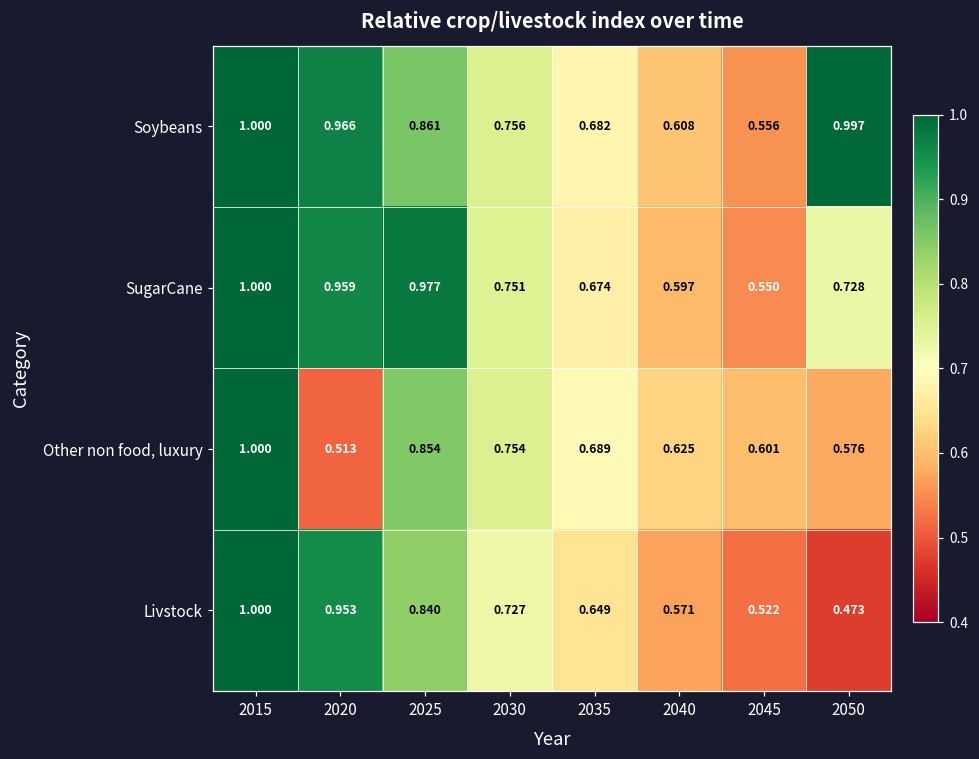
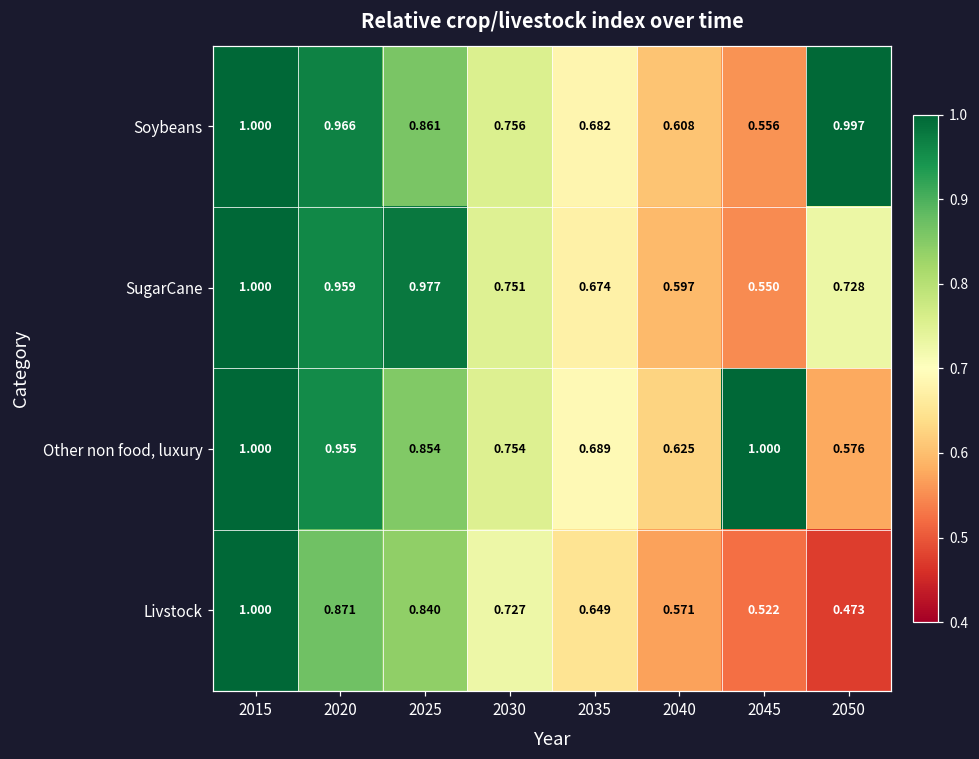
Other non food, luxury, 2020: 0.513 -> 0.955
Other non food, luxury, 2045: 0.601 -> 1.000
Livstock, 2020: 0.953 -> 0.871
